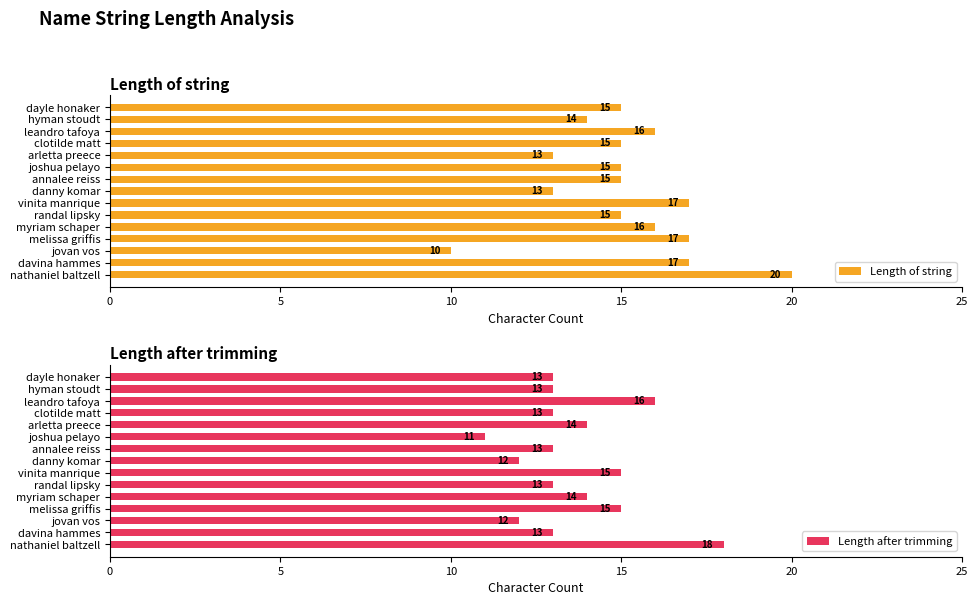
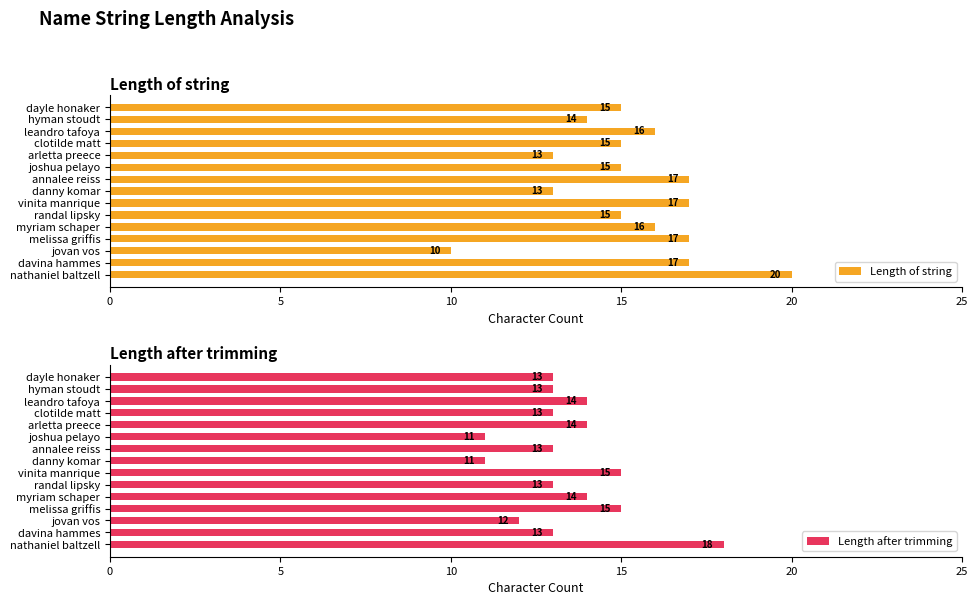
Length of string, annalee reiss: 15 -> 17
Length after trimming, leandro tafoya: 16 -> 14
Length after trimming, danny komar: 12 -> 11
